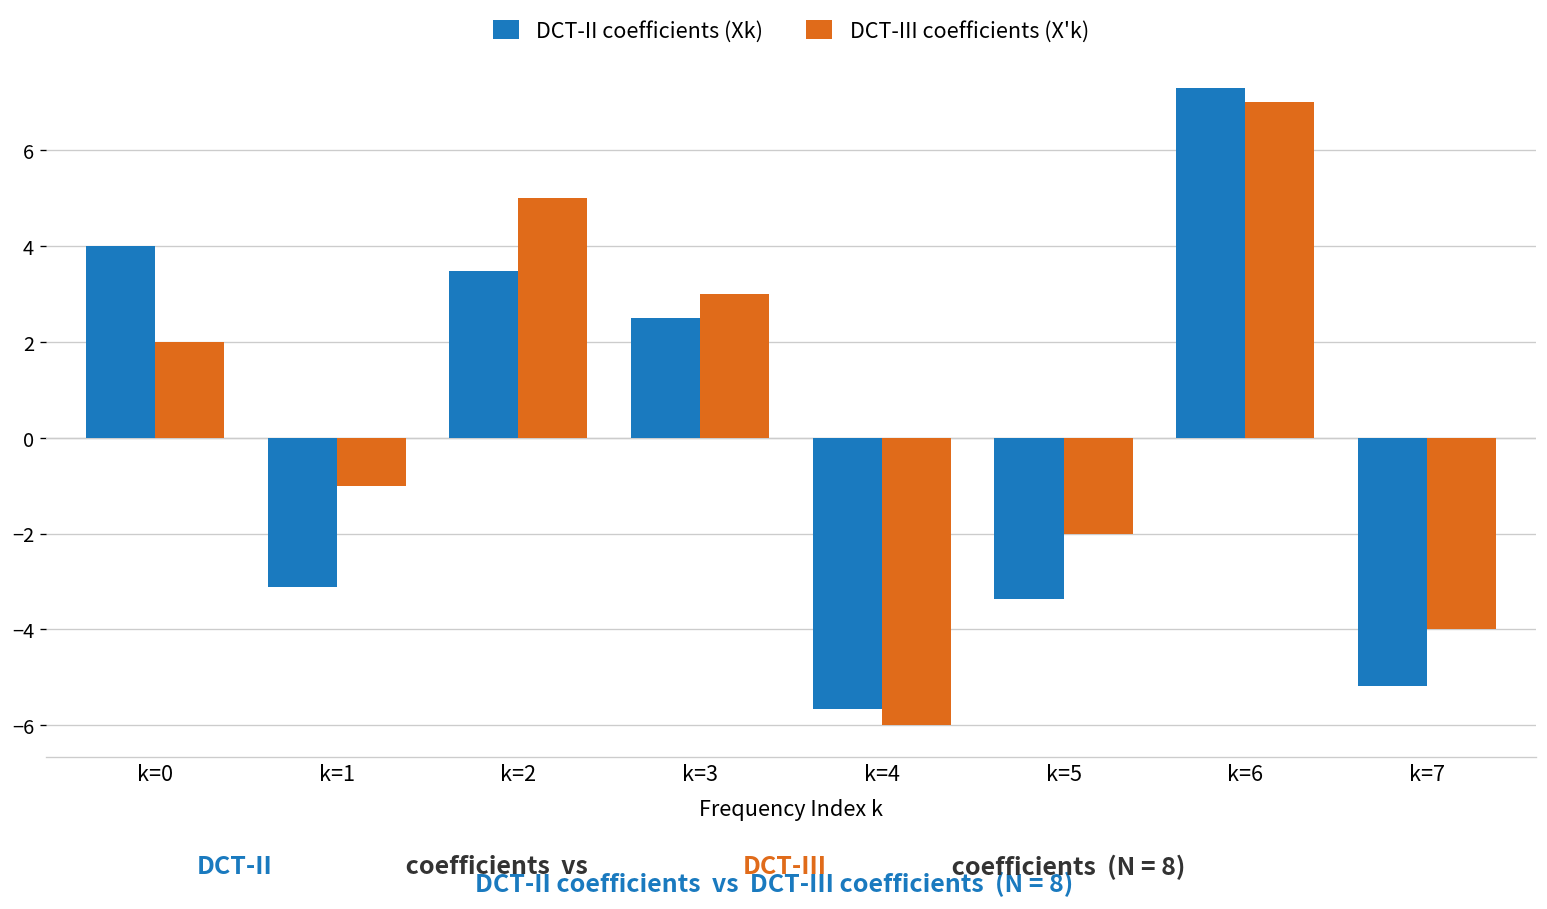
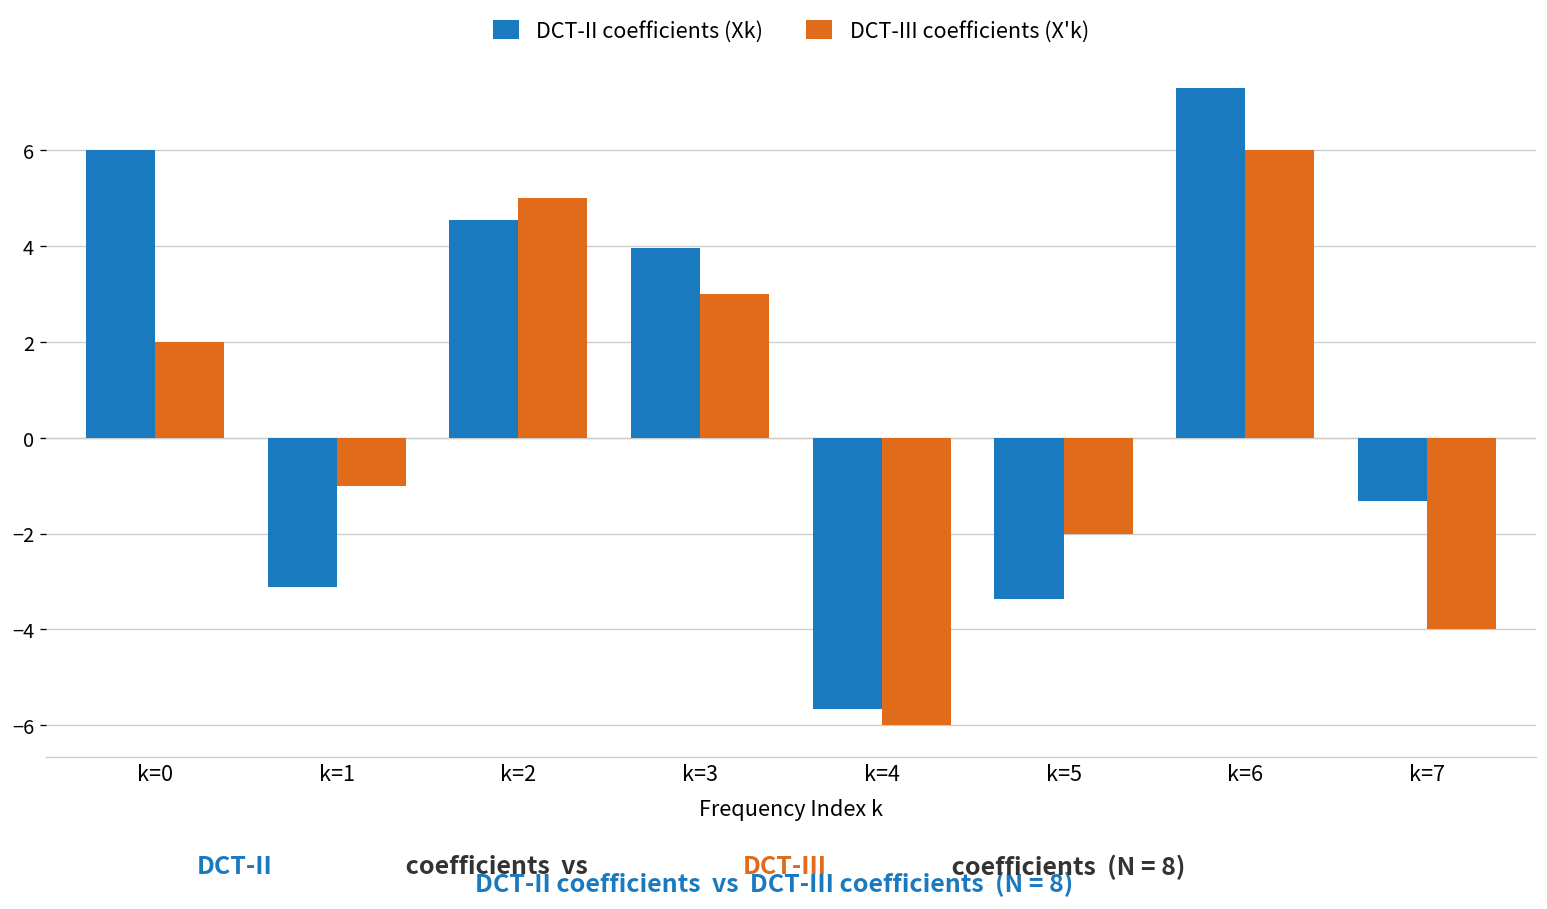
DCT-II coefficients (Xk), k=0: 4 -> 6
DCT-II coefficients (Xk), k=2: 3.5 -> 4.6
DCT-II coefficients (Xk), k=3: 2.5 -> 4.0
DCT-III coefficients (X'k), k=6: 7 -> 6
DCT-II coefficients (Xk), k=7: -5.2 -> -1.3
